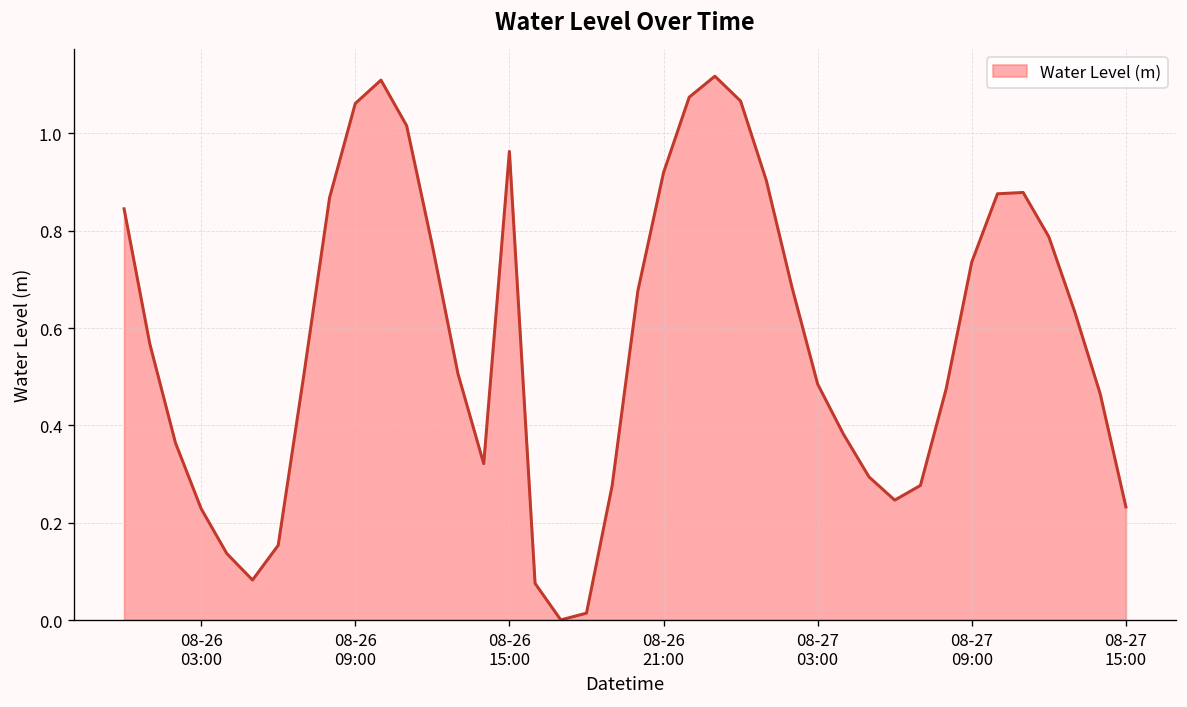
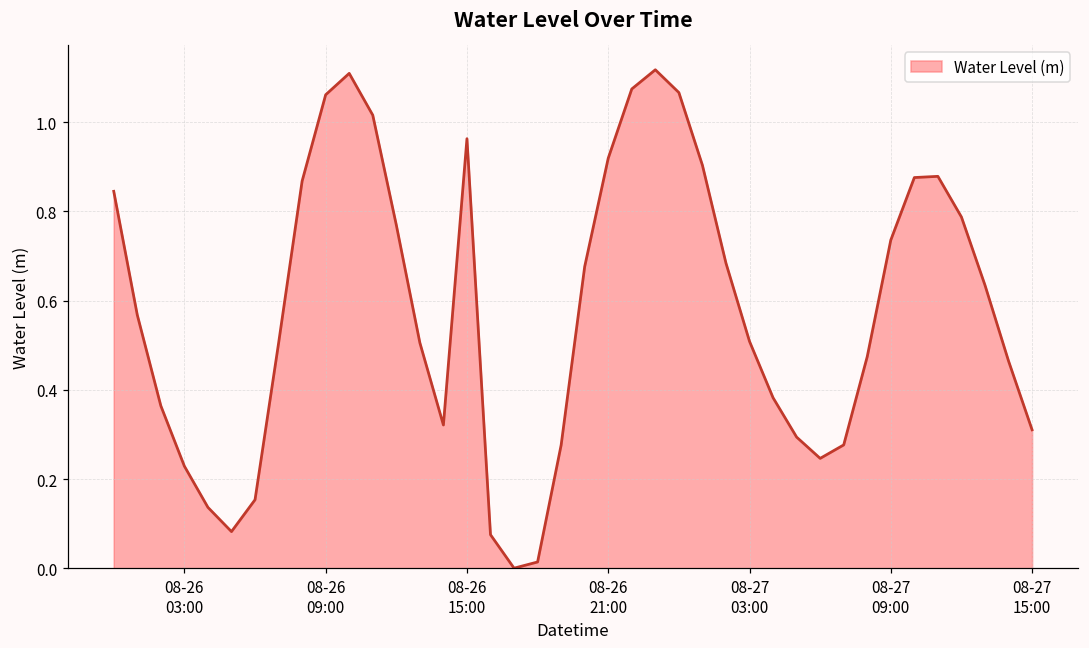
08-27 03:00: 0.48 -> 0.51
08-27 15:00: 0.23 -> 0.31
